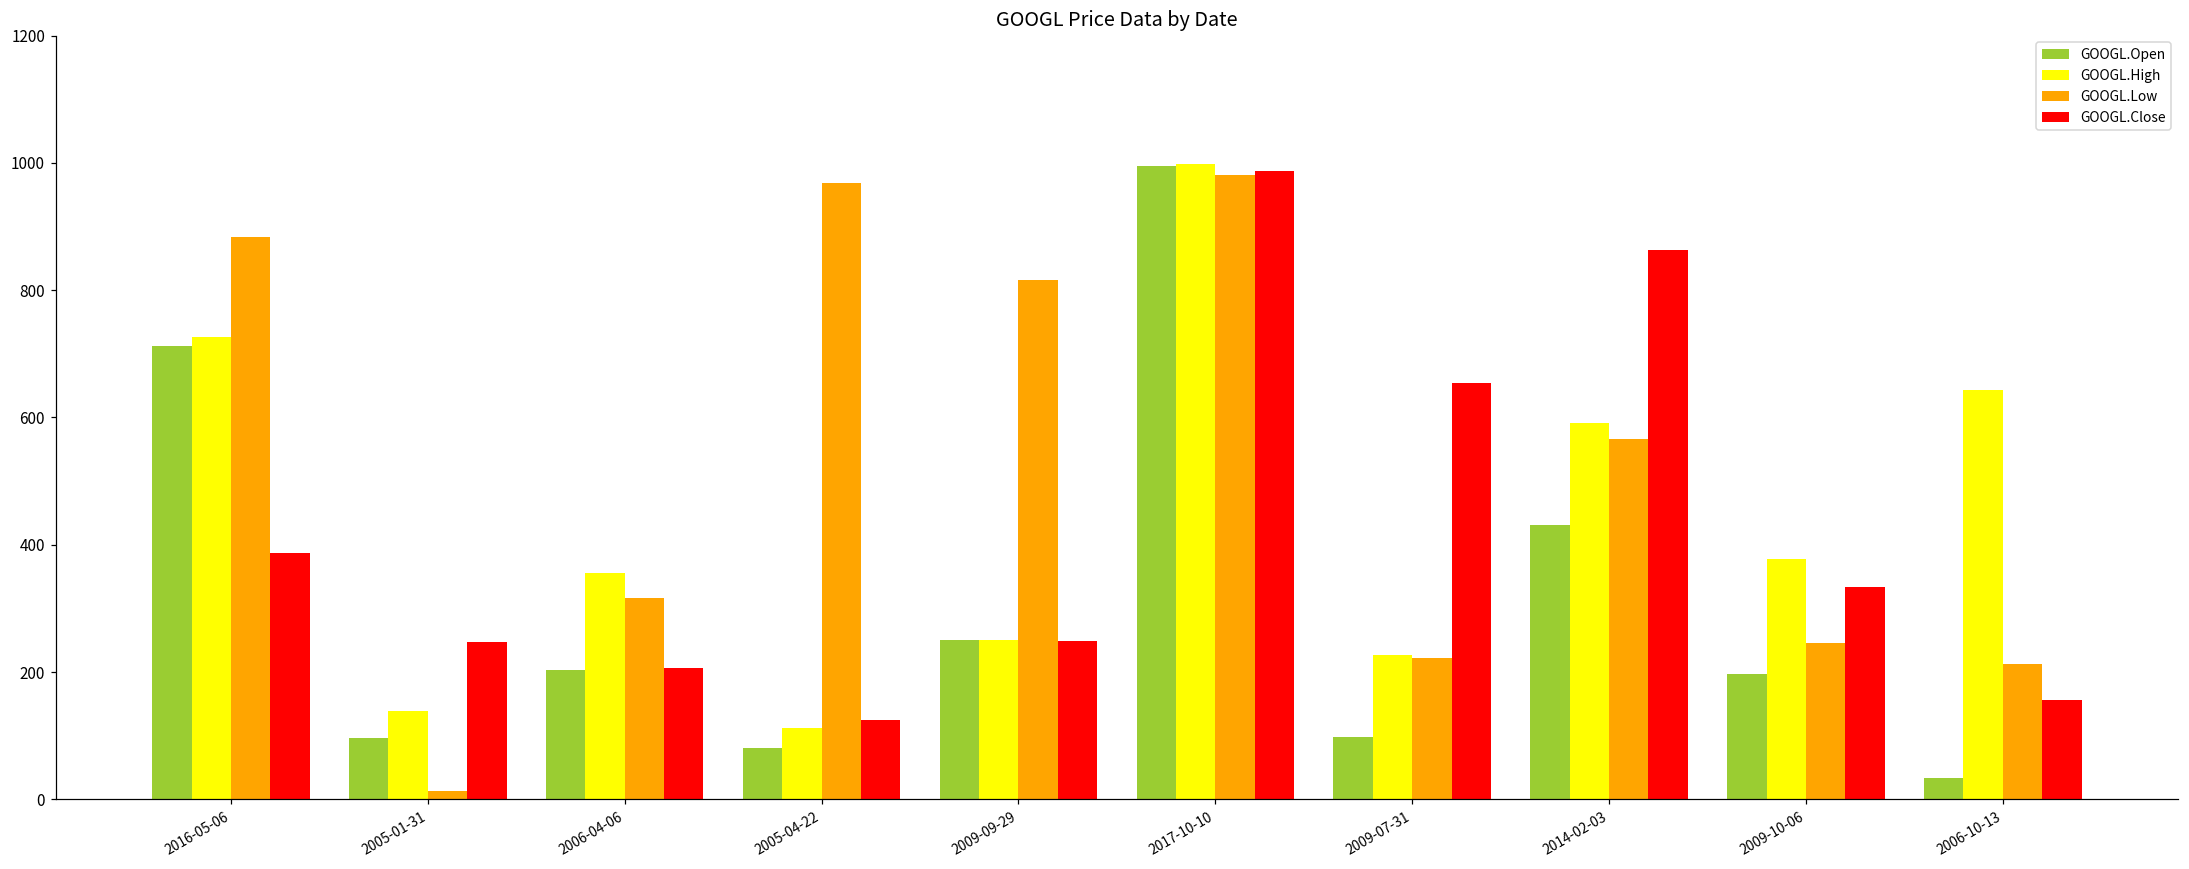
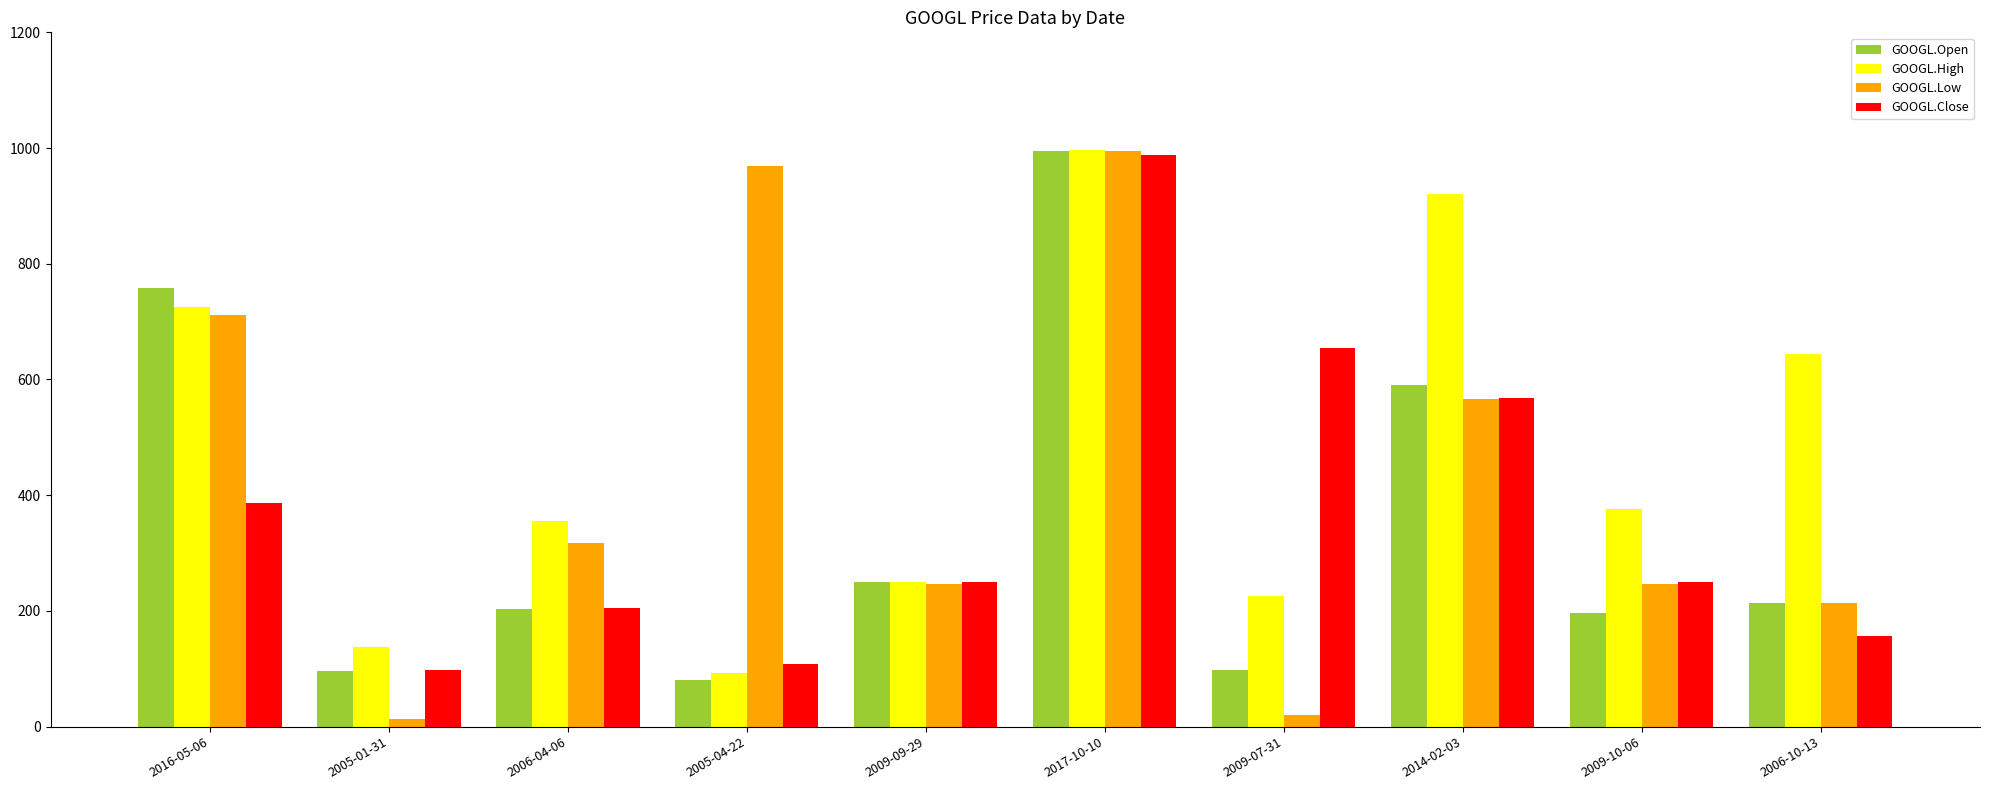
GOOGL.Open, 2016-05-06: 710 -> 760
GOOGL.Low, 2016-05-06: 880 -> 710
GOOGL.Close, 2005-01-31: 250 -> 100
GOOGL.High, 2005-04-22: 110 -> 90
GOOGL.Close, 2005-04-22: 130 -> 110
GOOGL.Low, 2009-09-29: 820 -> 250
GOOGL.Low, 2017-10-10: 980 -> 1000
GOOGL.Low, 2009-07-31: 220 -> 20
GOOGL.Open, 2014-02-03: 430 -> 590
GOOGL.High, 2014-02-03: 590 -> 920
GOOGL.Close, 2014-02-03: 860 -> 570
GOOGL.Close, 2009-10-06: 330 -> 250
GOOGL.Open, 2006-10-13: 30 -> 210
